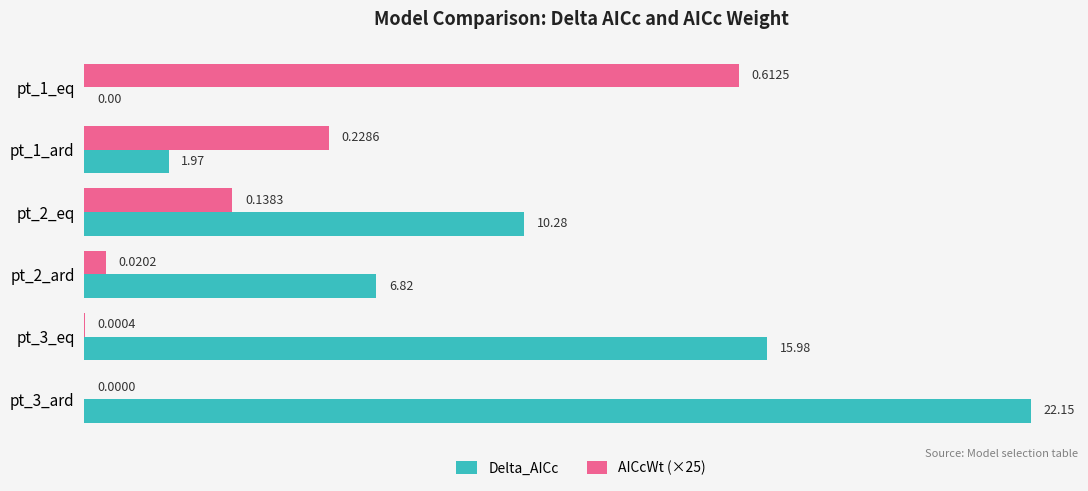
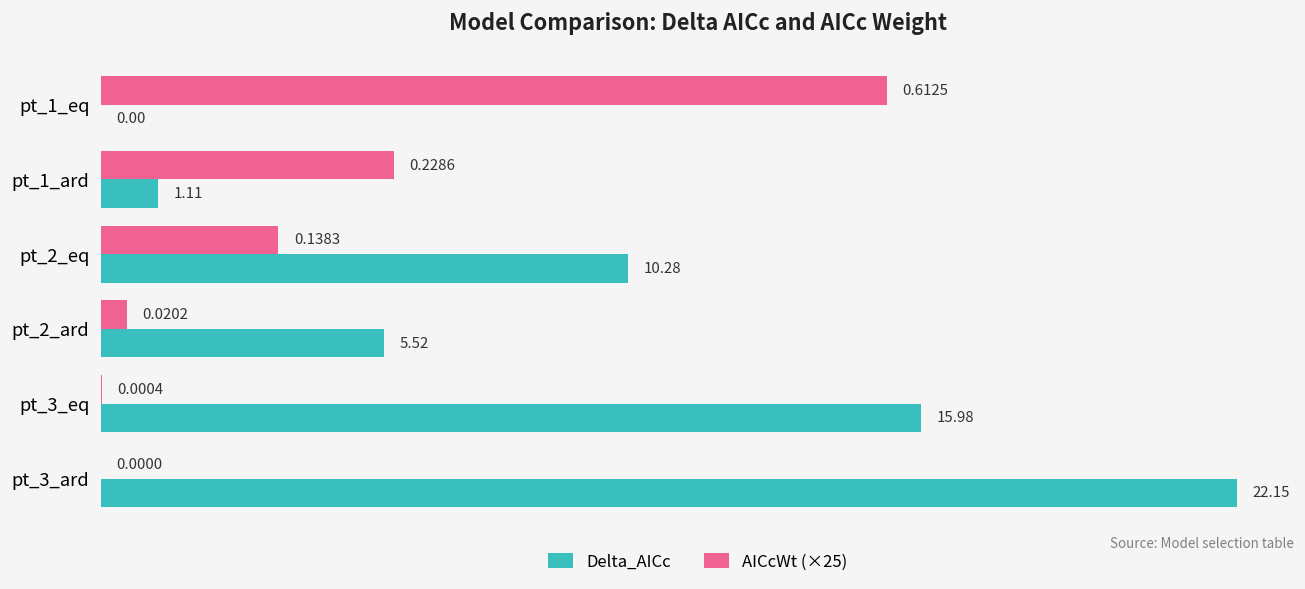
Delta_AICc, pt_1_ard: 1.97 -> 1.11
Delta_AICc, pt_2_ard: 6.82 -> 5.52
